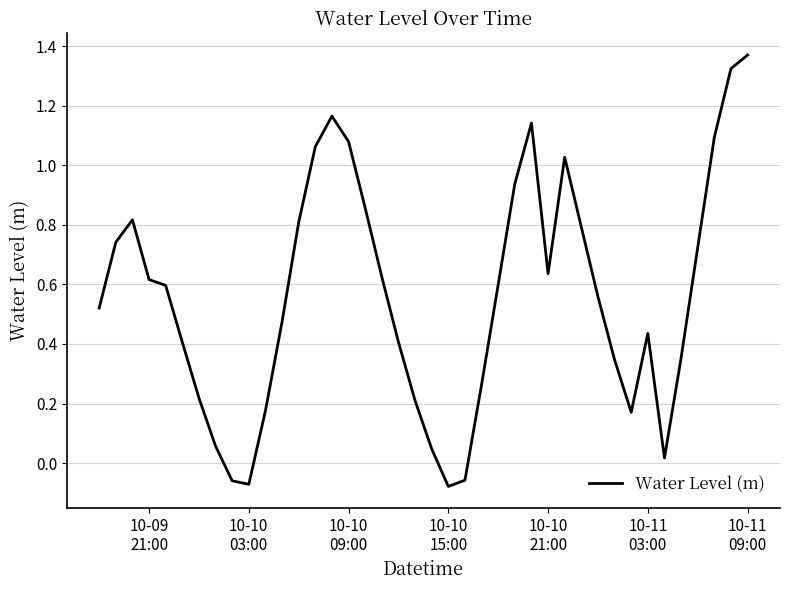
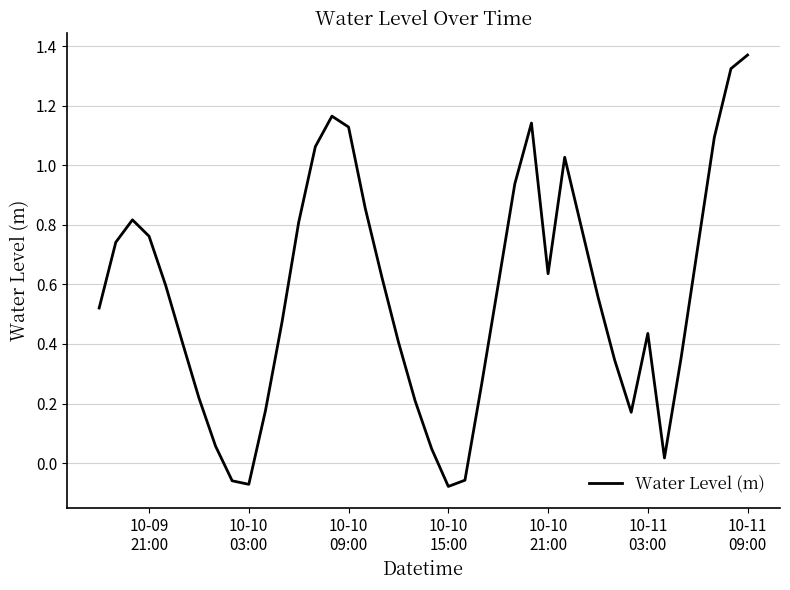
10-09 21:00: 0.62 -> 0.76
10-10 09:00: 1.08 -> 1.13
